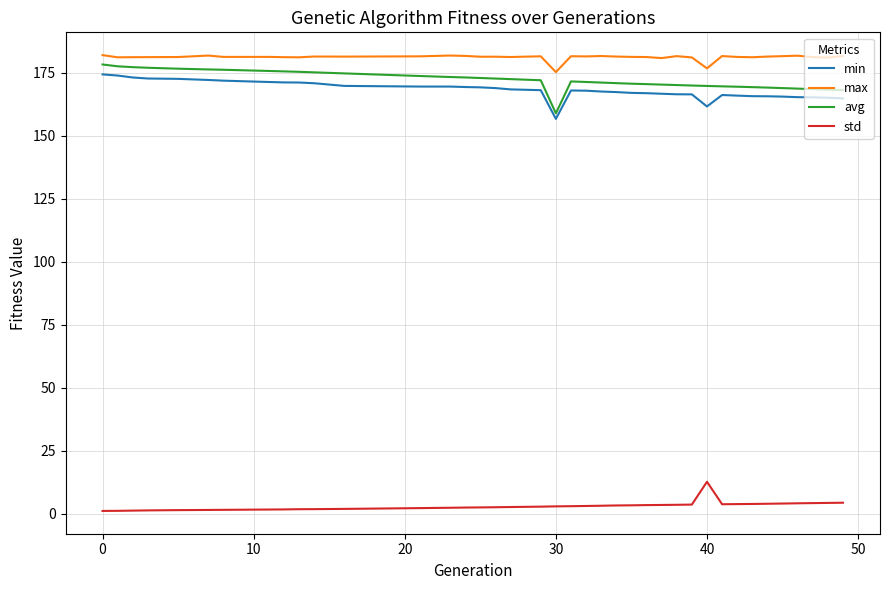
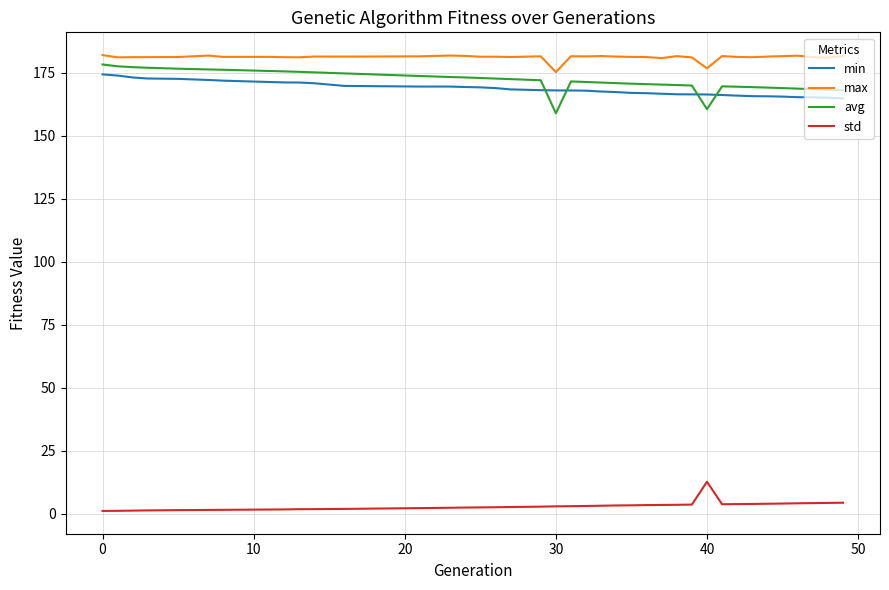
min, 30: 157 -> 168
min, 40: 162 -> 166
avg, 40: 170 -> 160
